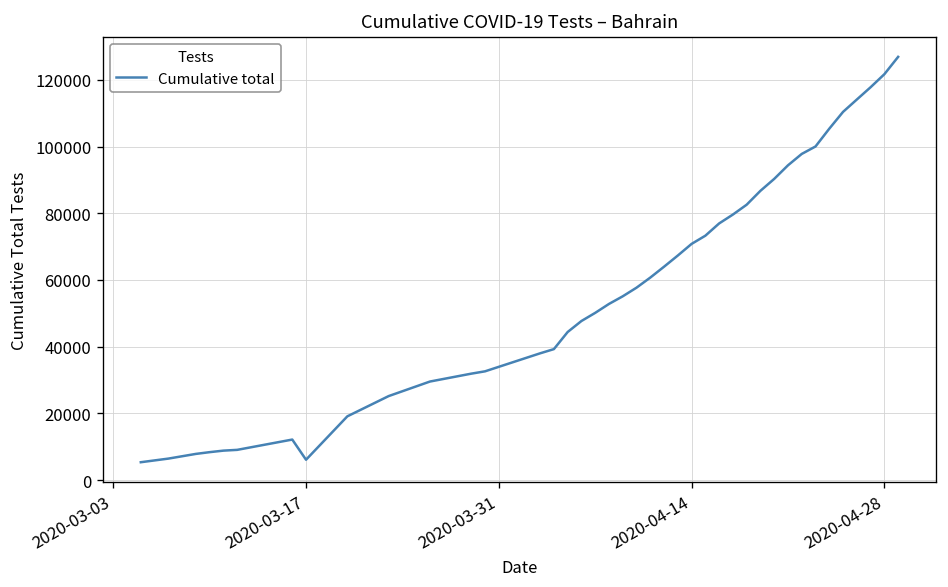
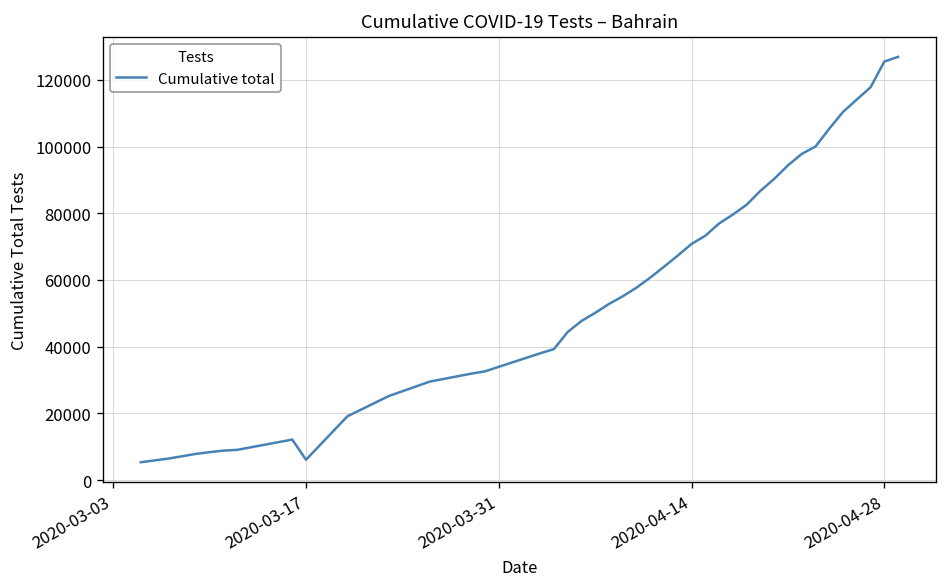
2020-04-28: 122000 -> 126000
